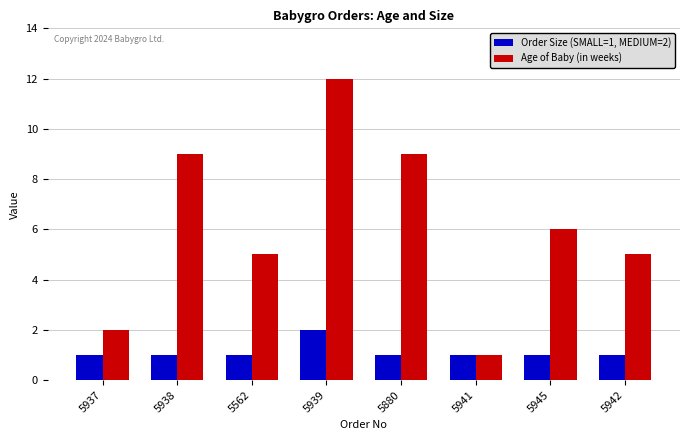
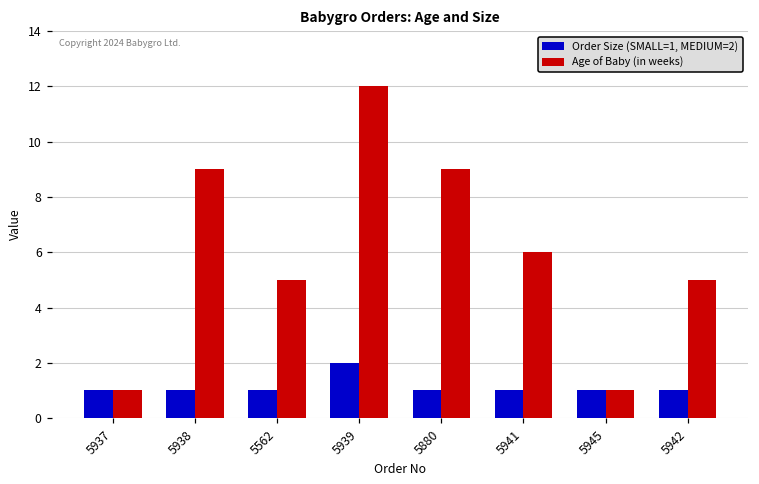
Age of Baby (in weeks), 5937: 2 -> 1
Age of Baby (in weeks), 5941: 1 -> 6
Age of Baby (in weeks), 5945: 6 -> 1
